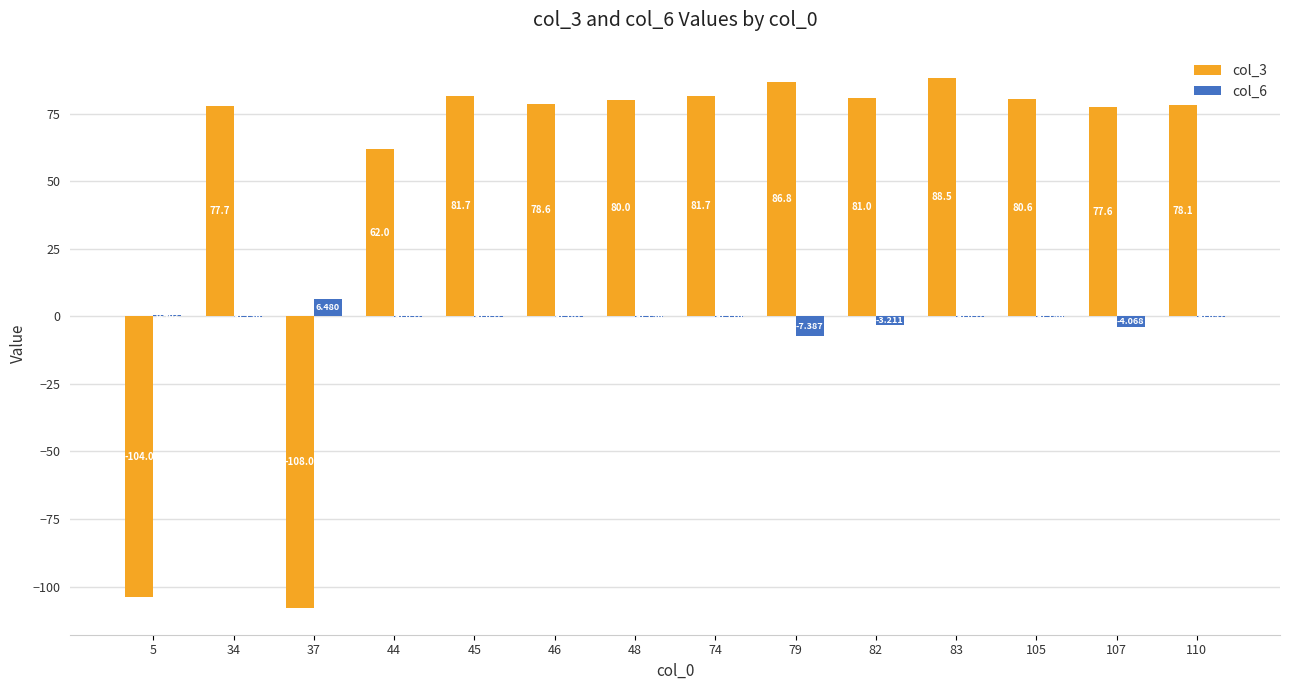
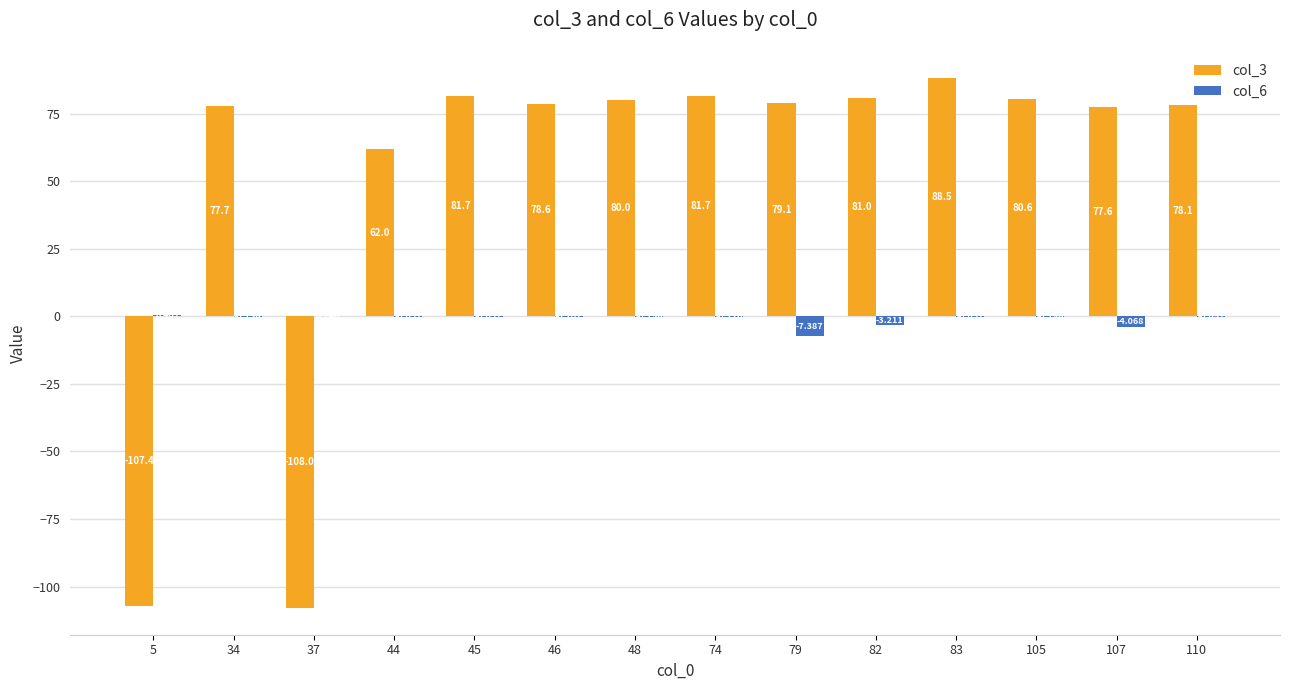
col_3, 5: -104.0 -> -107.4
col_6, 37: 6 -> 0
col_3, 79: 86.8 -> 79.1
